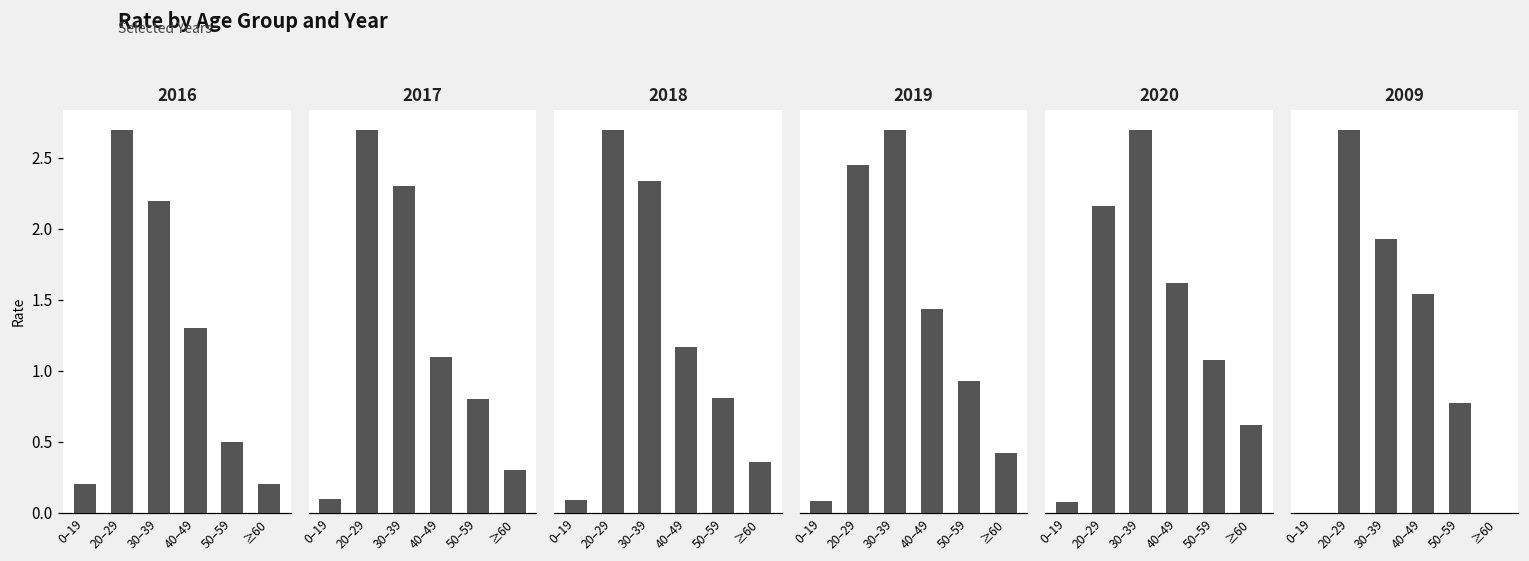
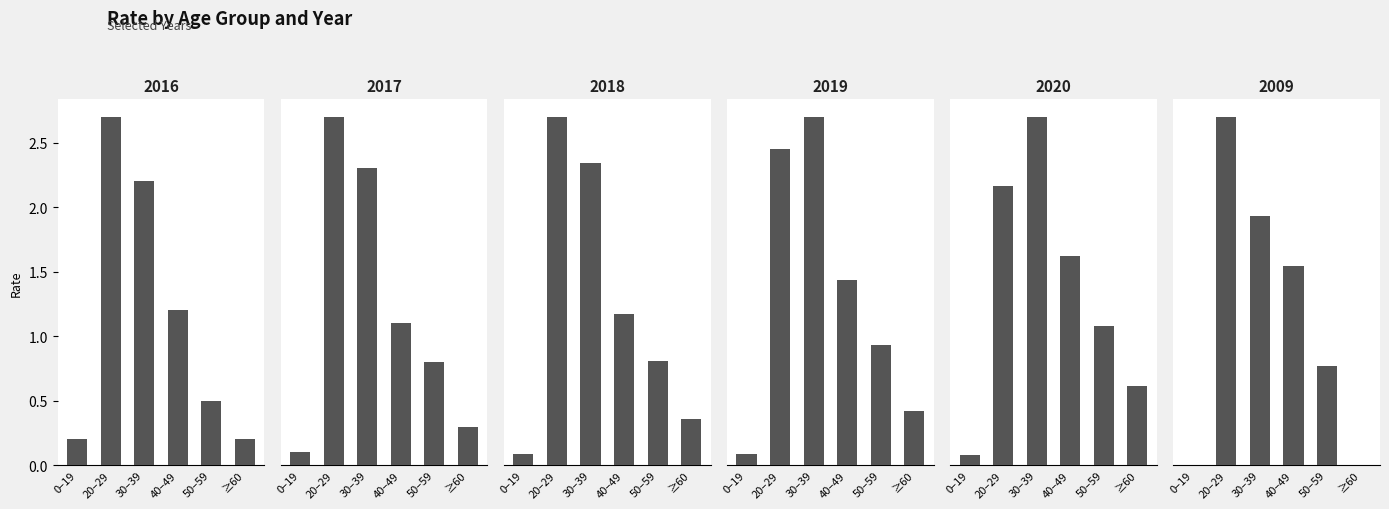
2016, 40–49: 1.3 -> 1.2
